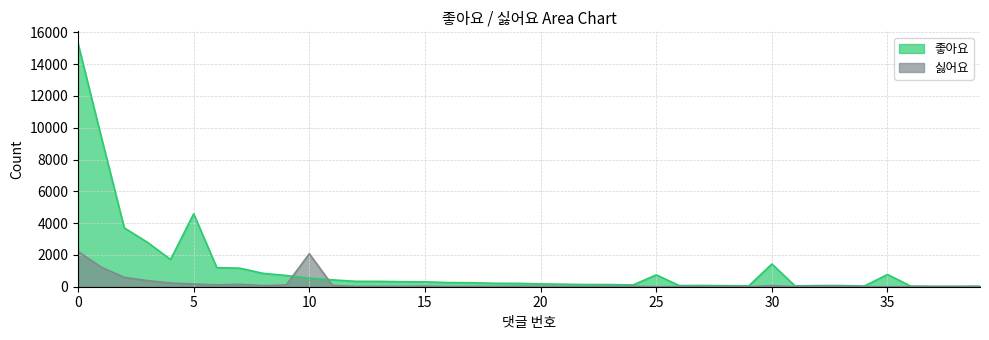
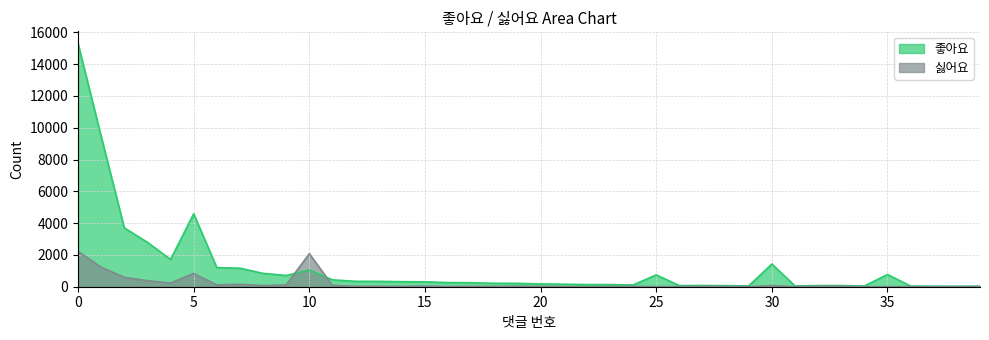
싫어요, 5: 200 -> 800
좋아요, 10: 500 -> 1100
